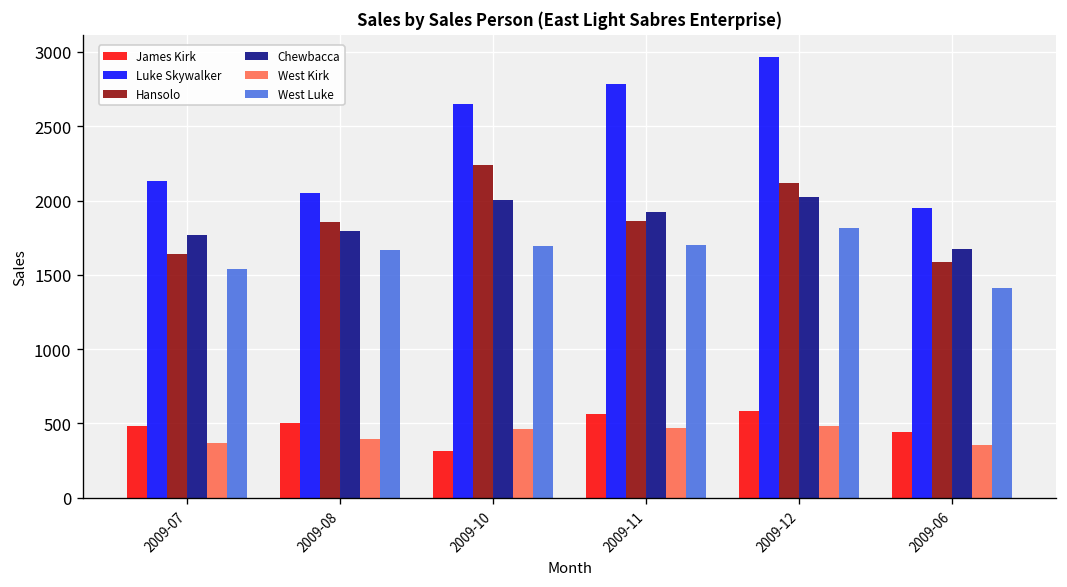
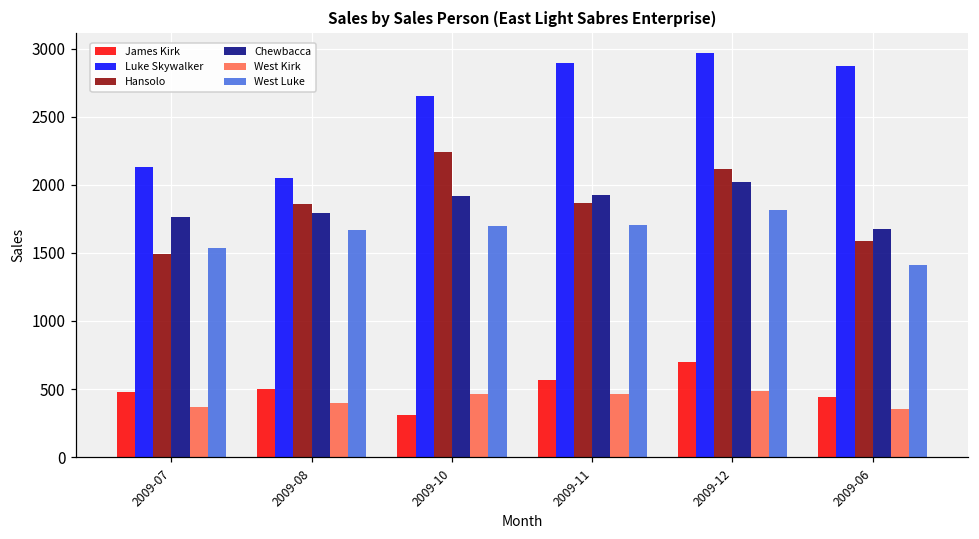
Hansolo, 2009-07: 1640 -> 1490
Chewbacca, 2009-10: 2010 -> 1920
Luke Skywalker, 2009-11: 2780 -> 2890
James Kirk, 2009-12: 590 -> 700
Luke Skywalker, 2009-06: 1950 -> 2870
